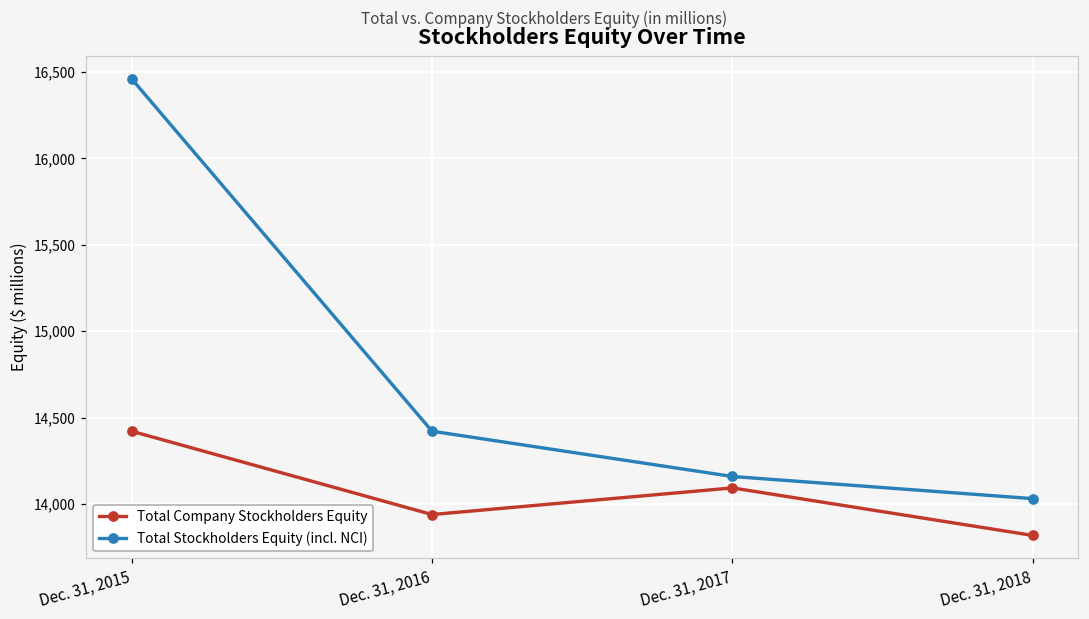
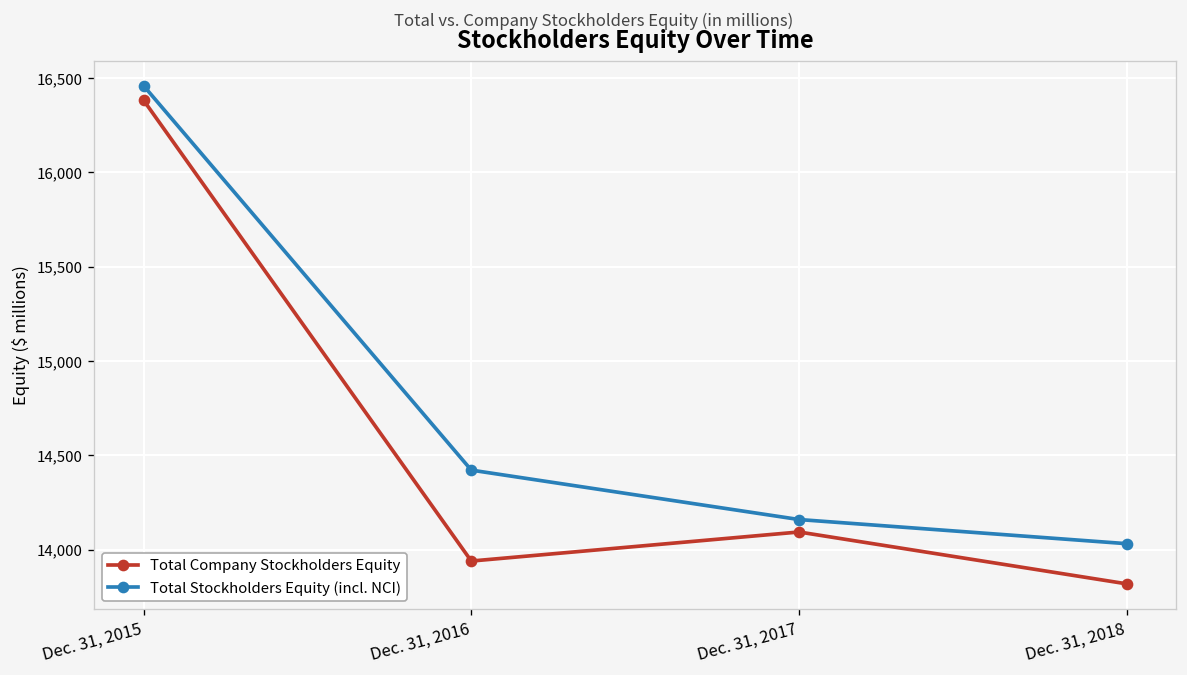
Total Company Stockholders Equity, Dec. 31, 2015: 14,420 -> 16,380
